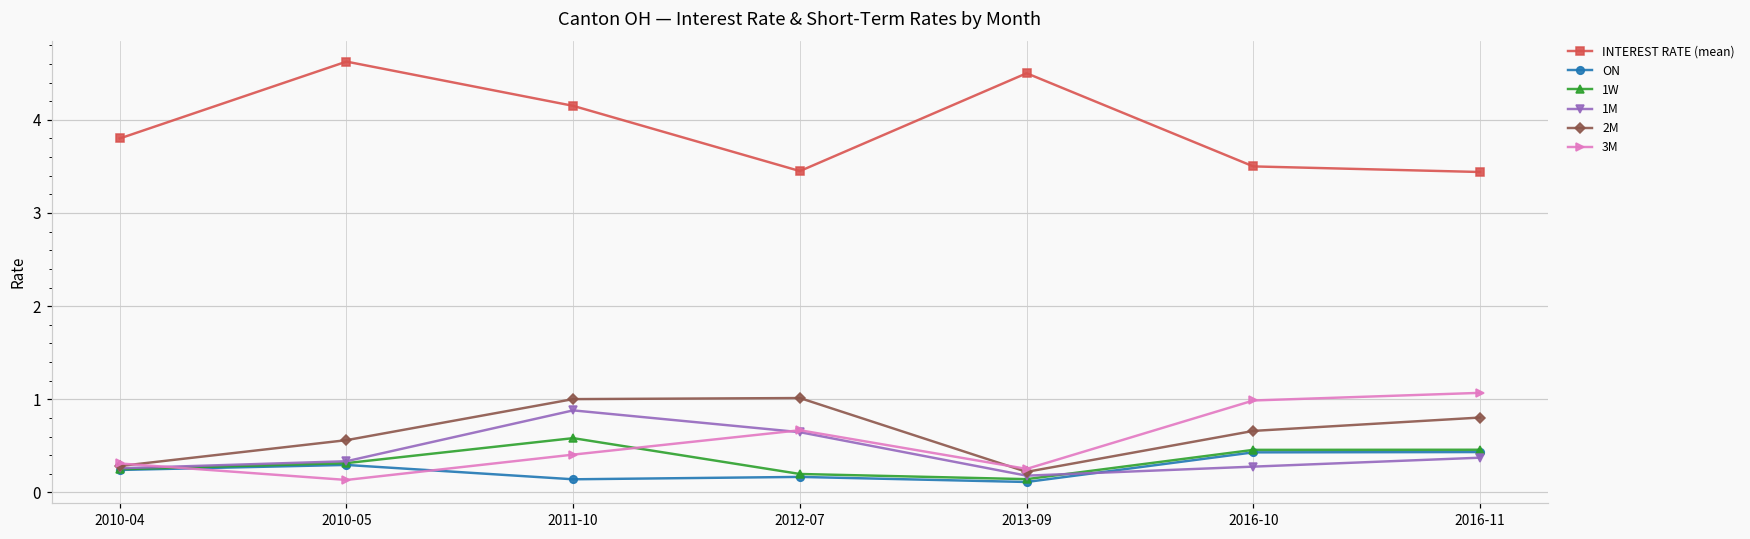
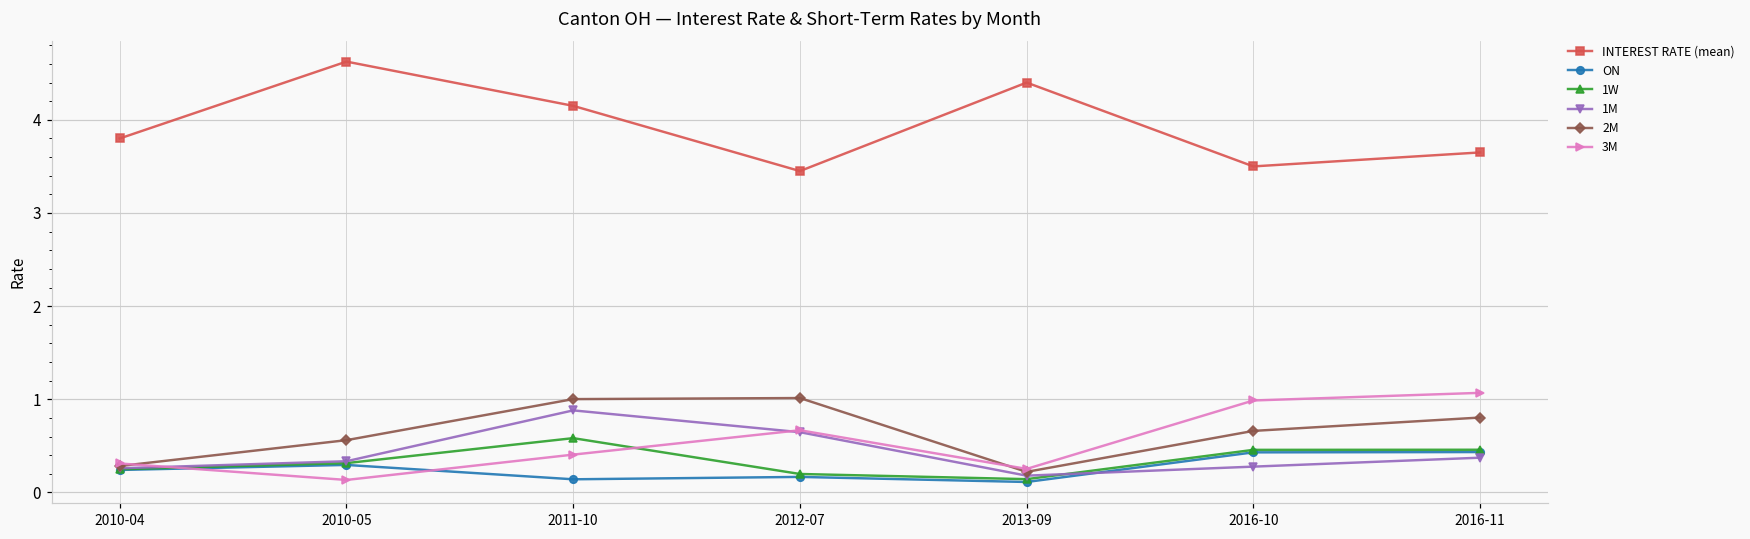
INTEREST RATE (mean), 2013-09: 4.5 -> 4.4
INTEREST RATE (mean), 2016-11: 3.4 -> 3.7
